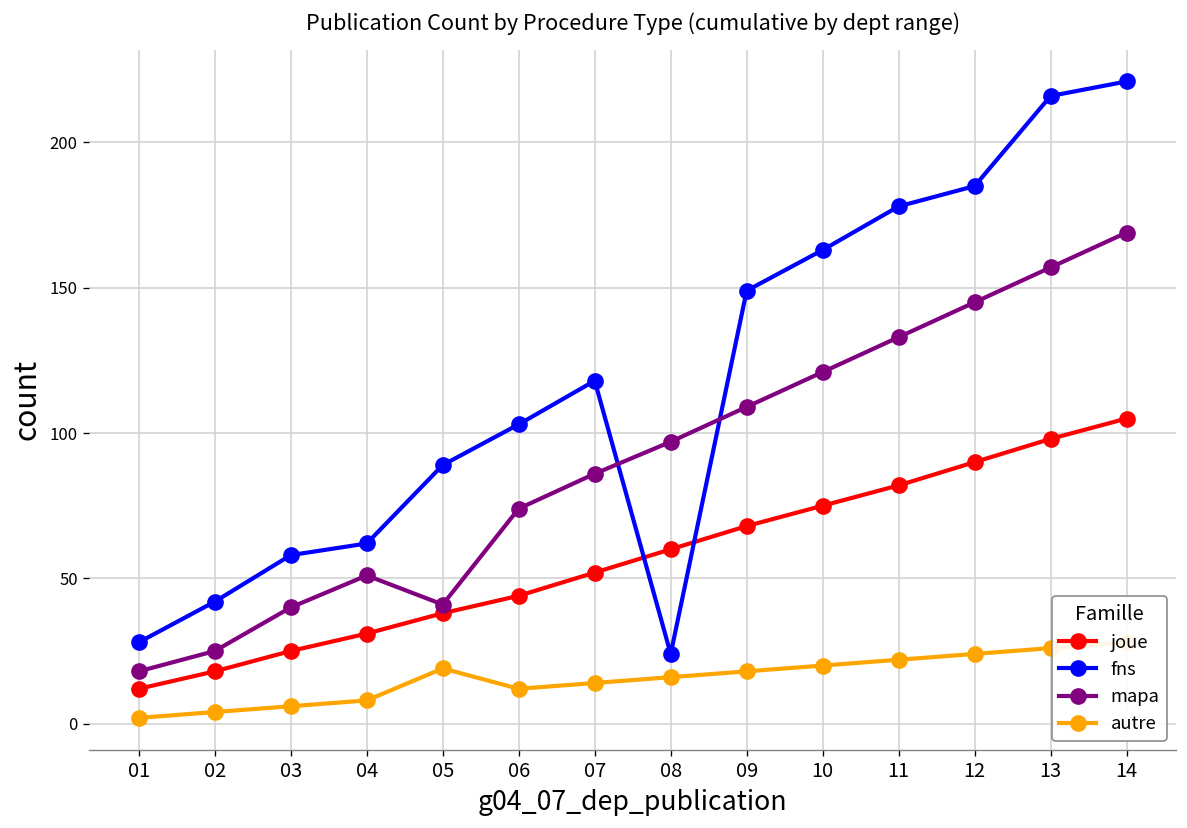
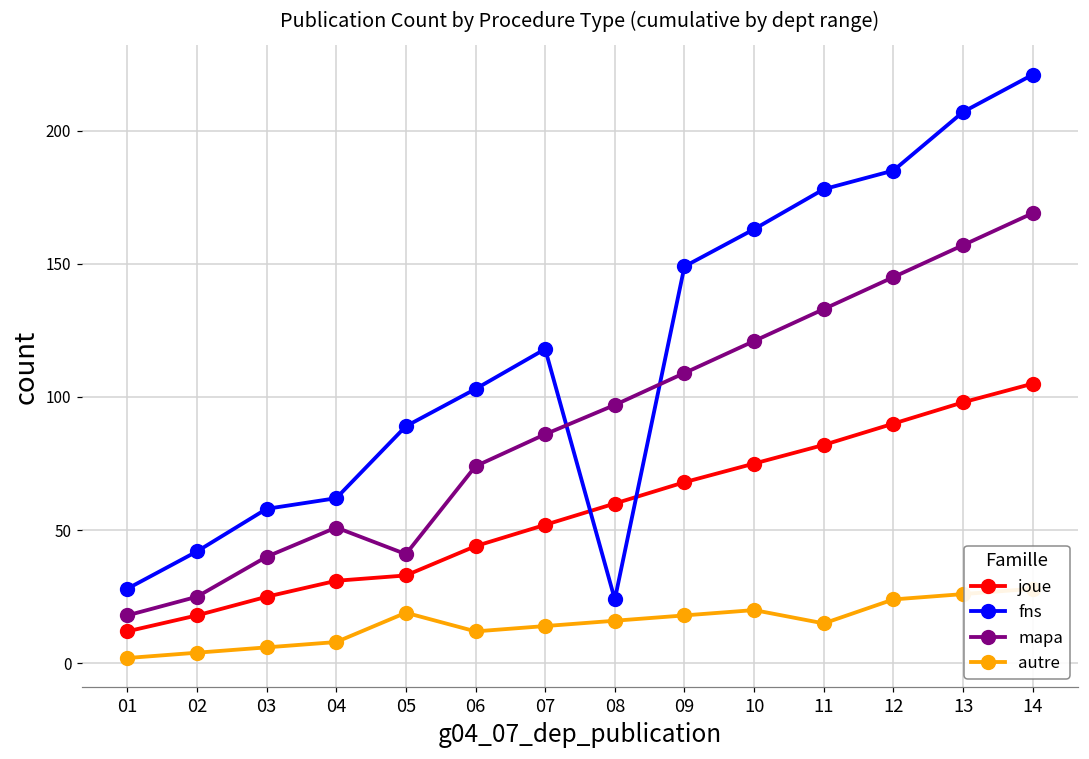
joue, 05: 38 -> 33
autre, 11: 22 -> 15
fns, 13: 216 -> 207
